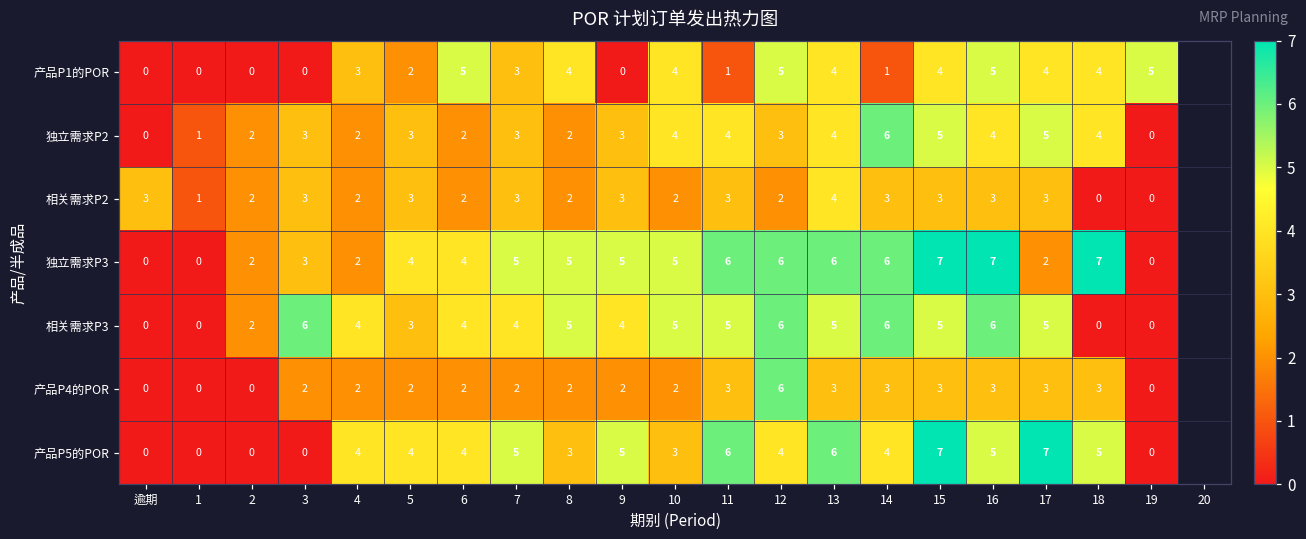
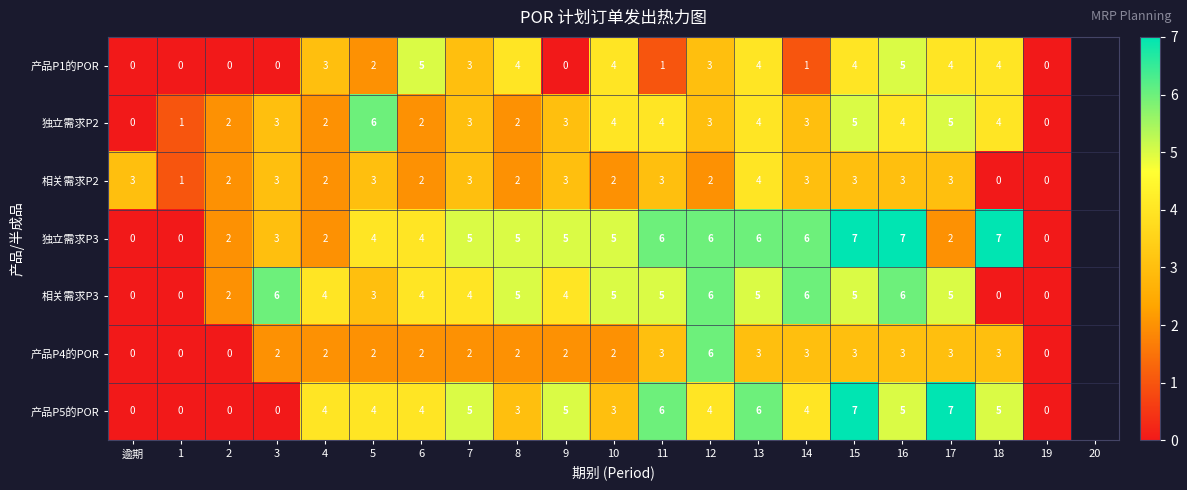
产品P1的POR, 12: 5 -> 3
产品P1的POR, 19: 5 -> 0
独立需求P2, 5: 3 -> 6
独立需求P2, 14: 6 -> 3
